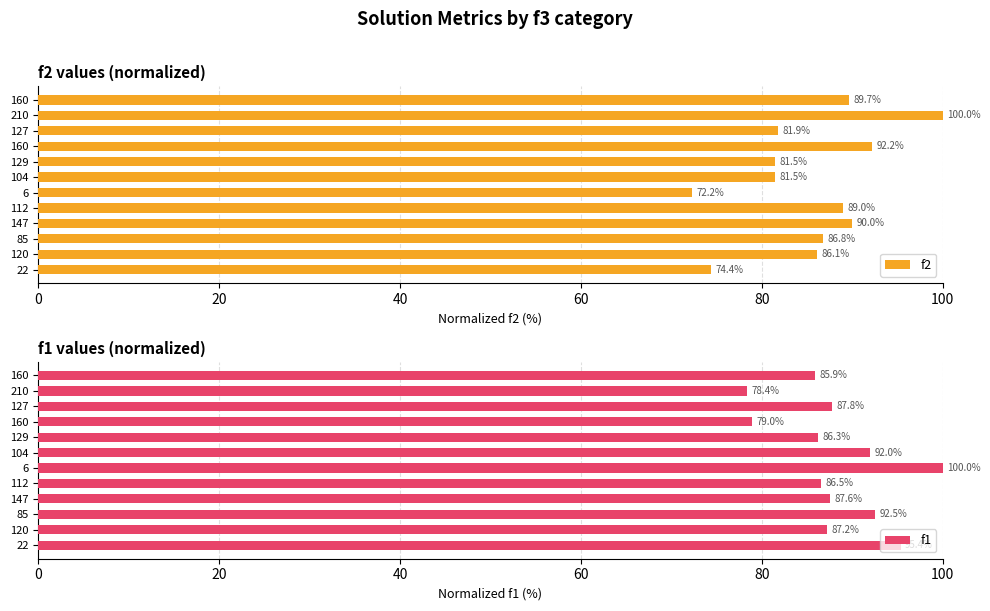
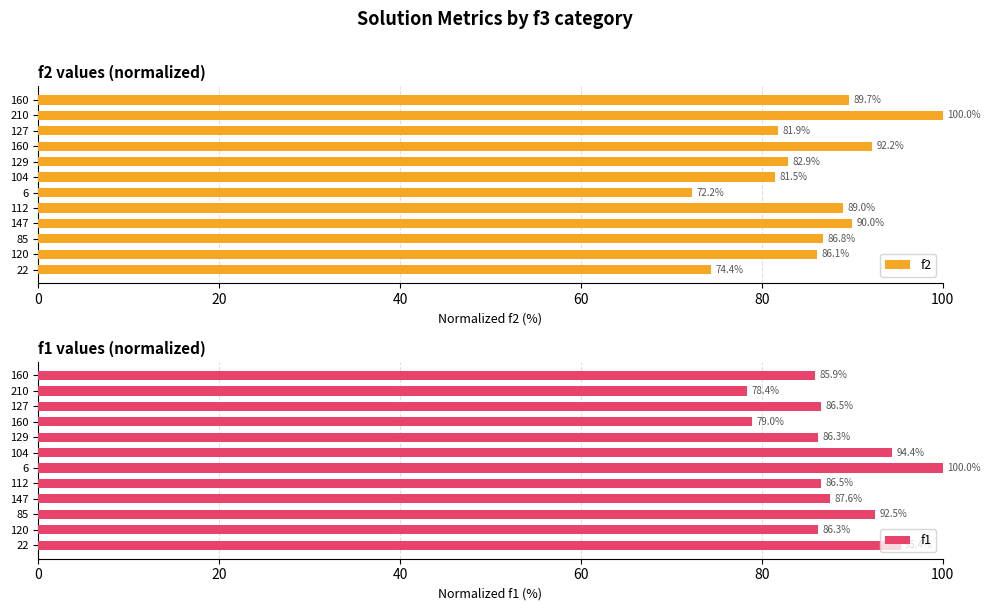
f2 values (normalized), 129: 81.5% -> 82.9%
f1 values (normalized), 127: 87.8% -> 86.5%
f1 values (normalized), 104: 92.0% -> 94.4%
f1 values (normalized), 120: 87.2% -> 86.3%
